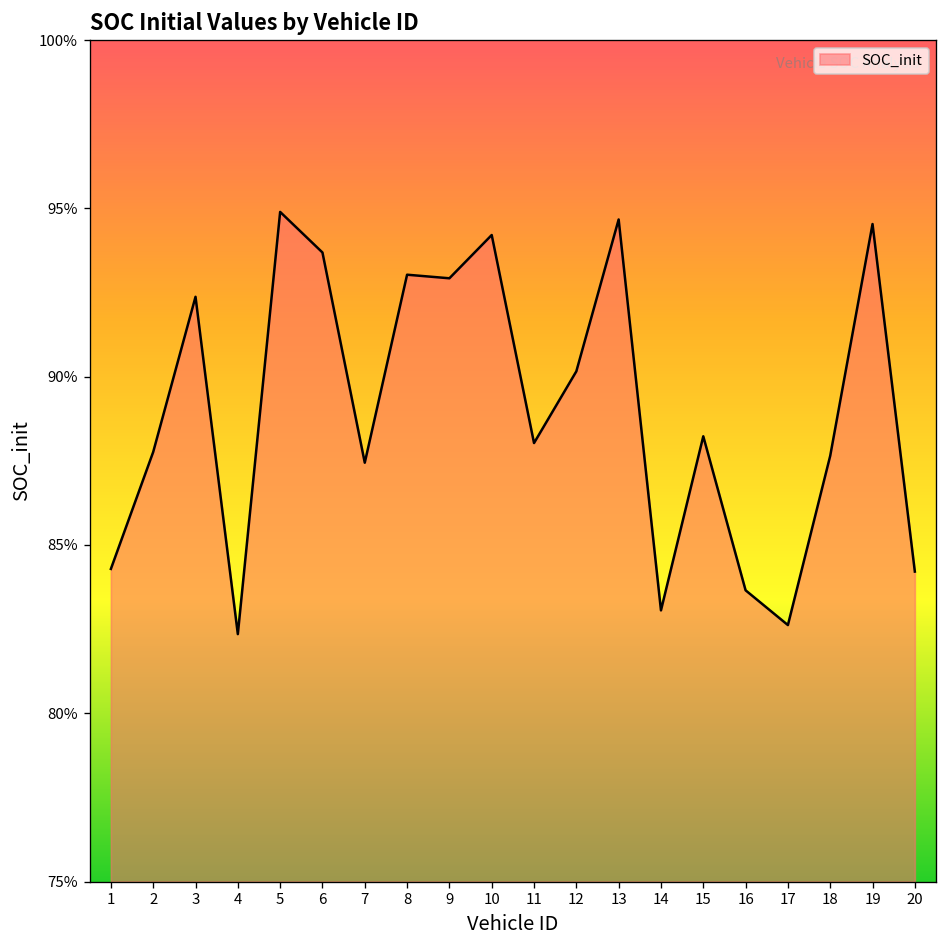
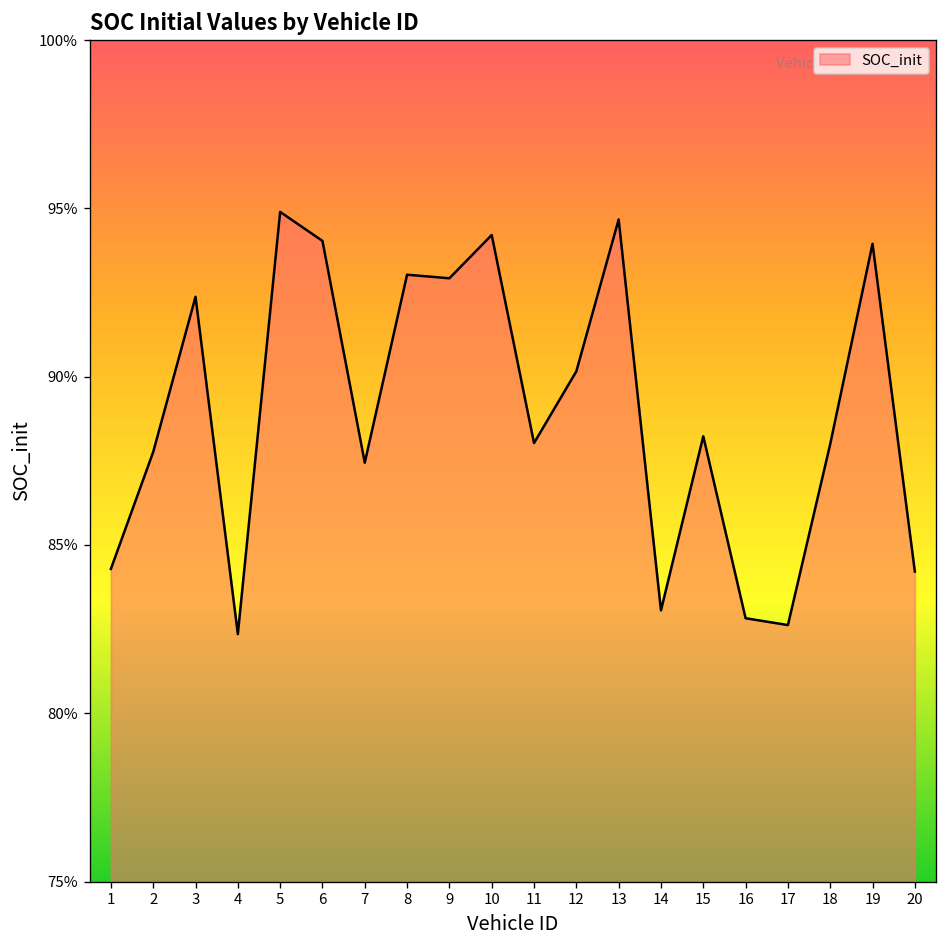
6: 93.7% -> 94.0%
16: 83.7% -> 82.8%
18: 87.6% -> 88.0%
19: 94.5% -> 93.9%
